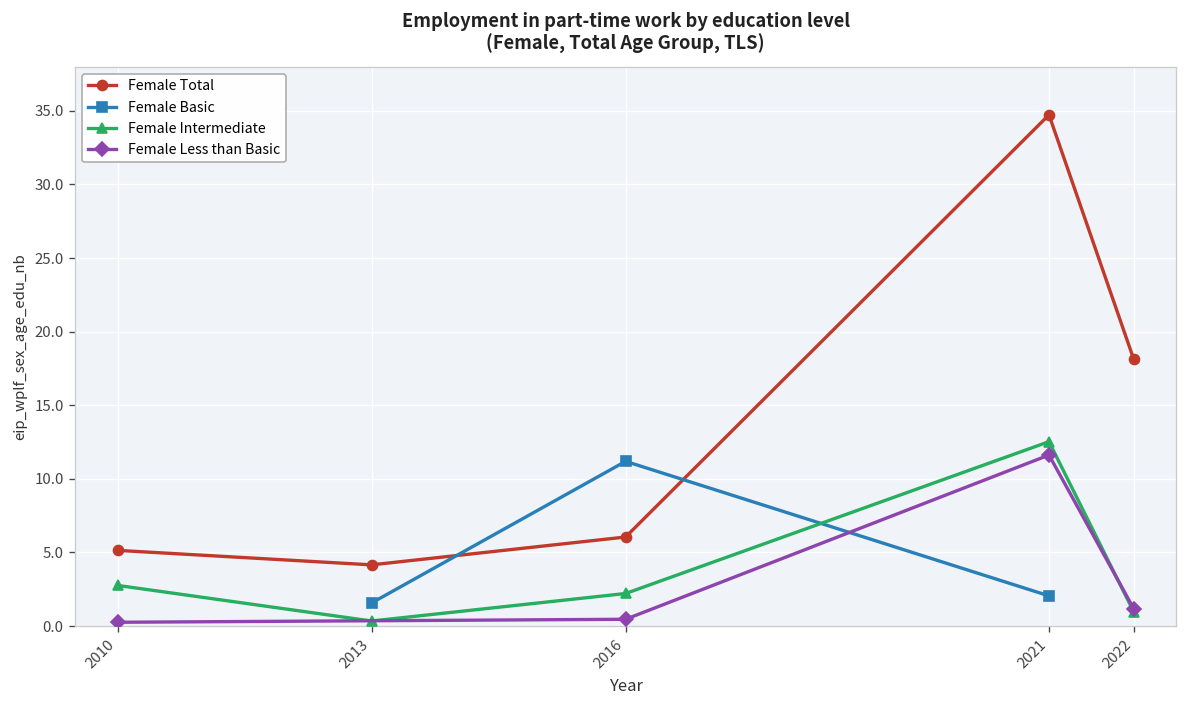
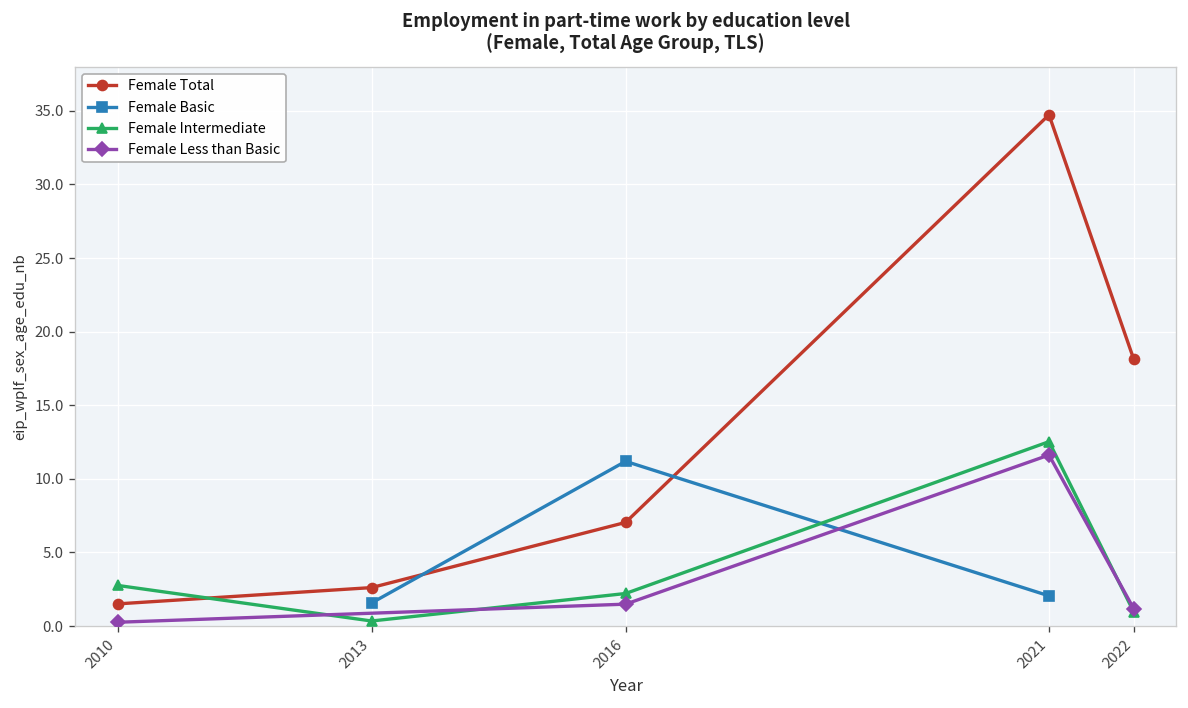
Female Total, 2010: 5.1 -> 1.5
Female Total, 2013: 4.2 -> 2.6
Female Total, 2016: 6.1 -> 7.0
Female Less than Basic, 2016: 0.5 -> 1.5
